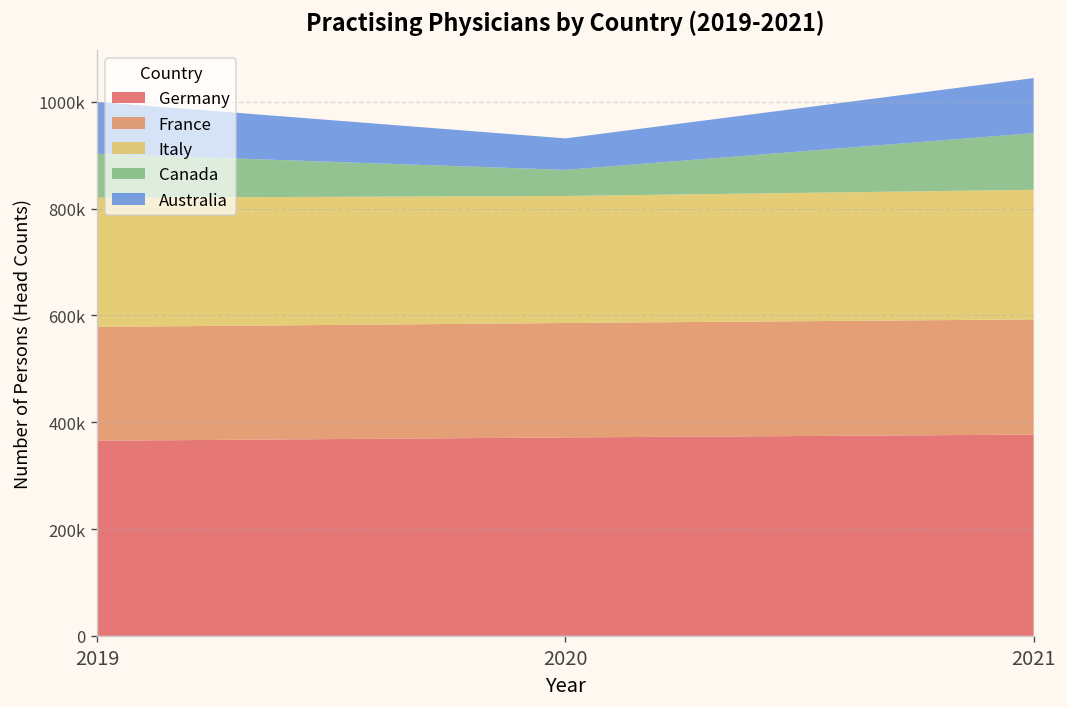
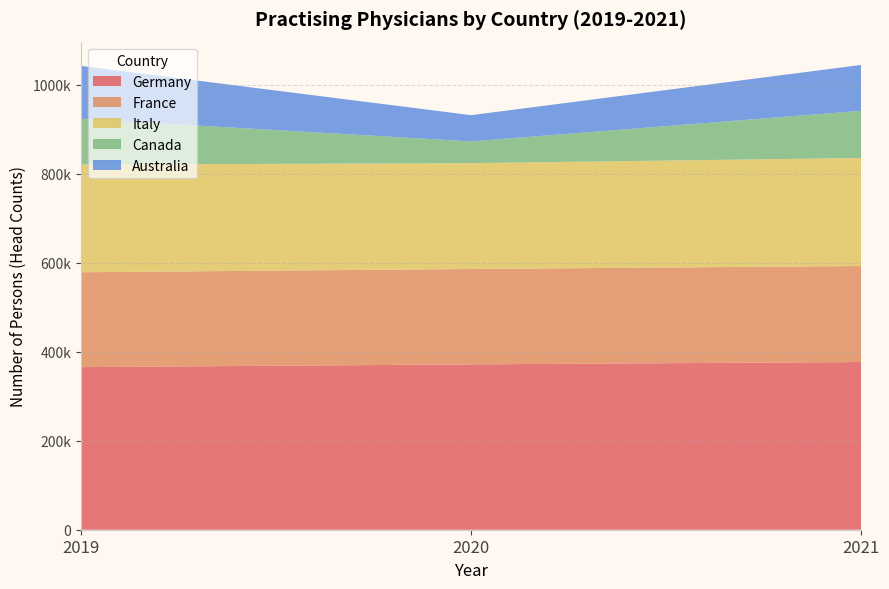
Canada, 2019: 80000 -> 100000
Australia, 2019: 100000 -> 120000
